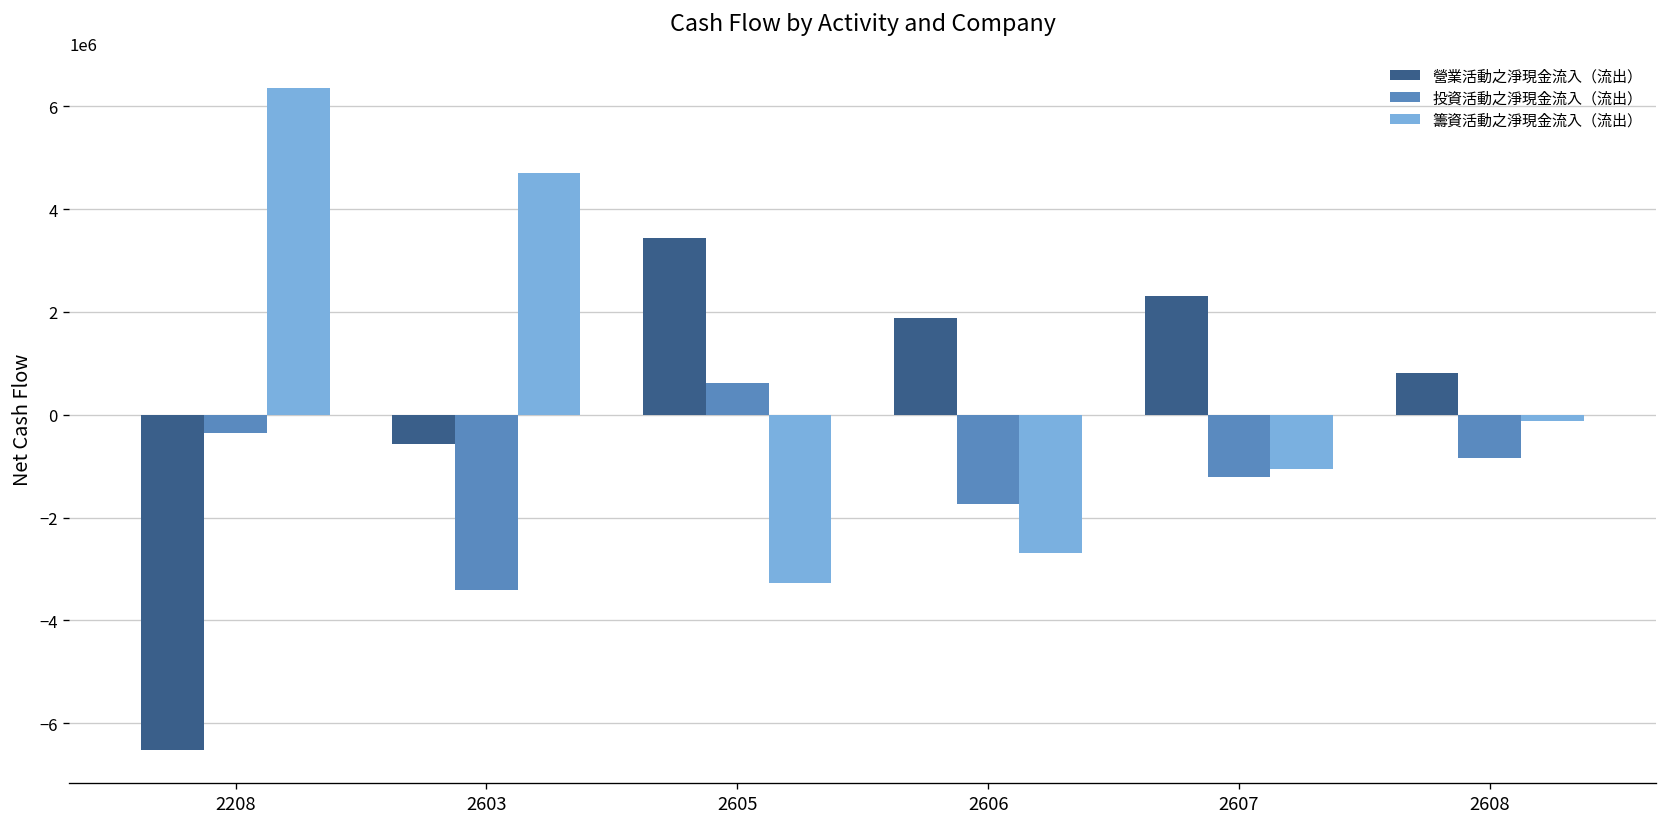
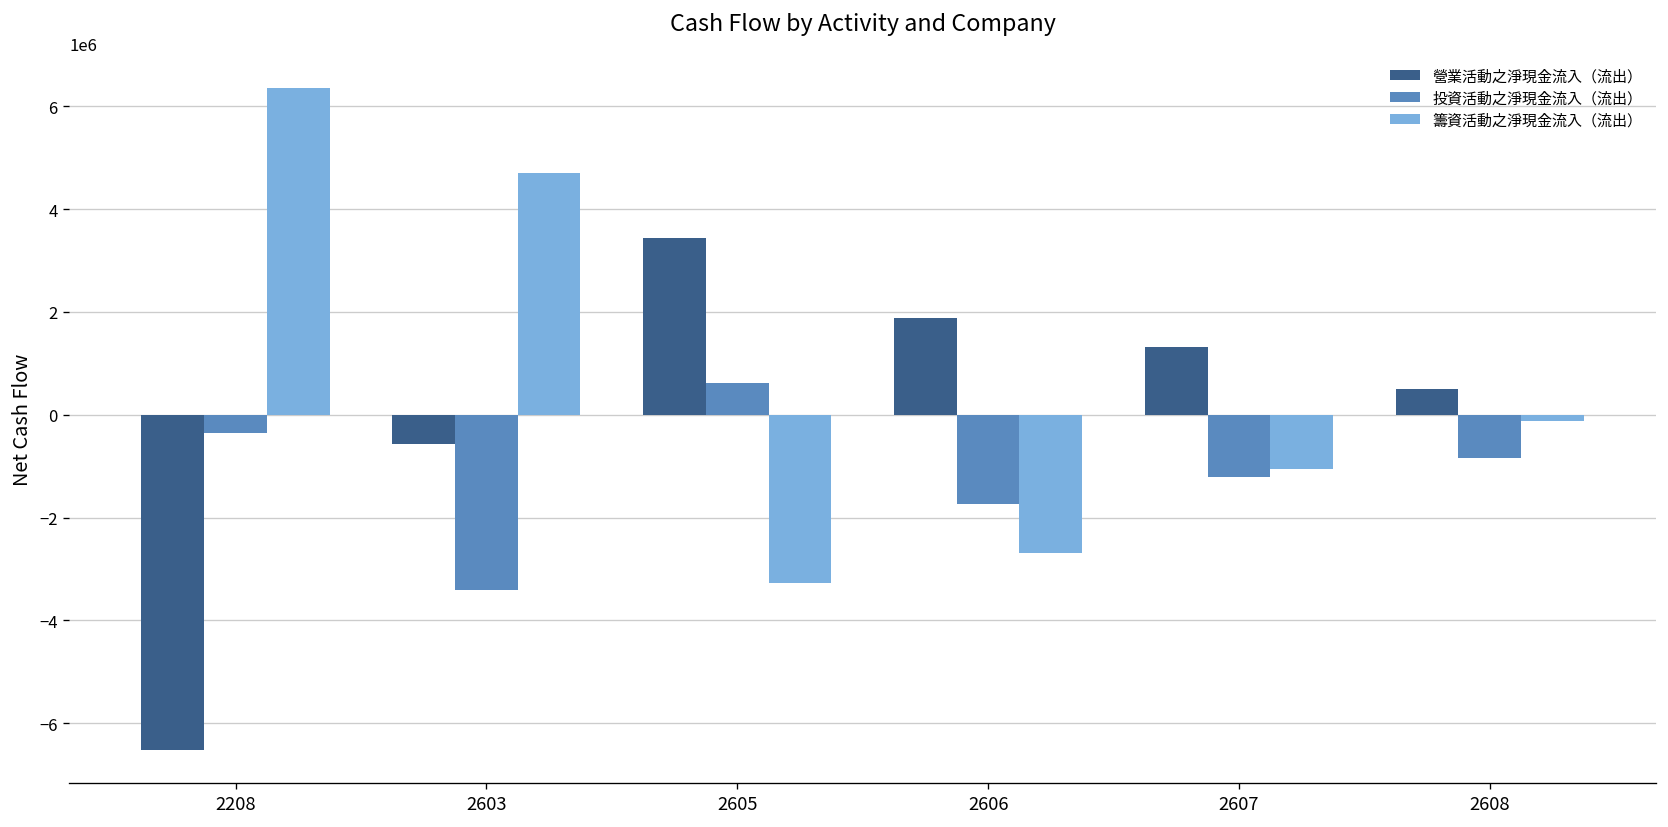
營業活動之淨現金流入（流出）, 2607: 2300000 -> 1300000
營業活動之淨現金流入（流出）, 2608: 800000 -> 500000
